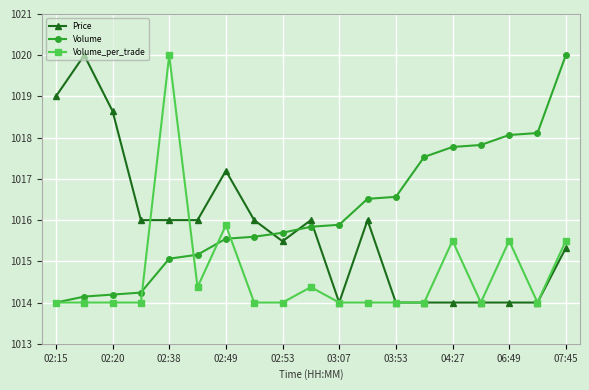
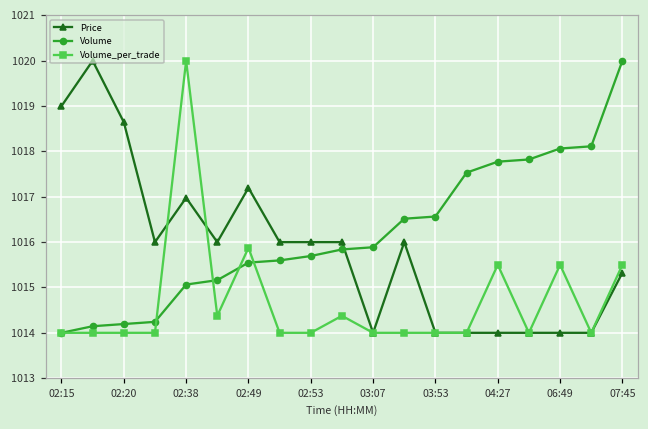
Price, 02:38: 1016.0 -> 1017.0
Price, 02:53: 1015.5 -> 1016.0
